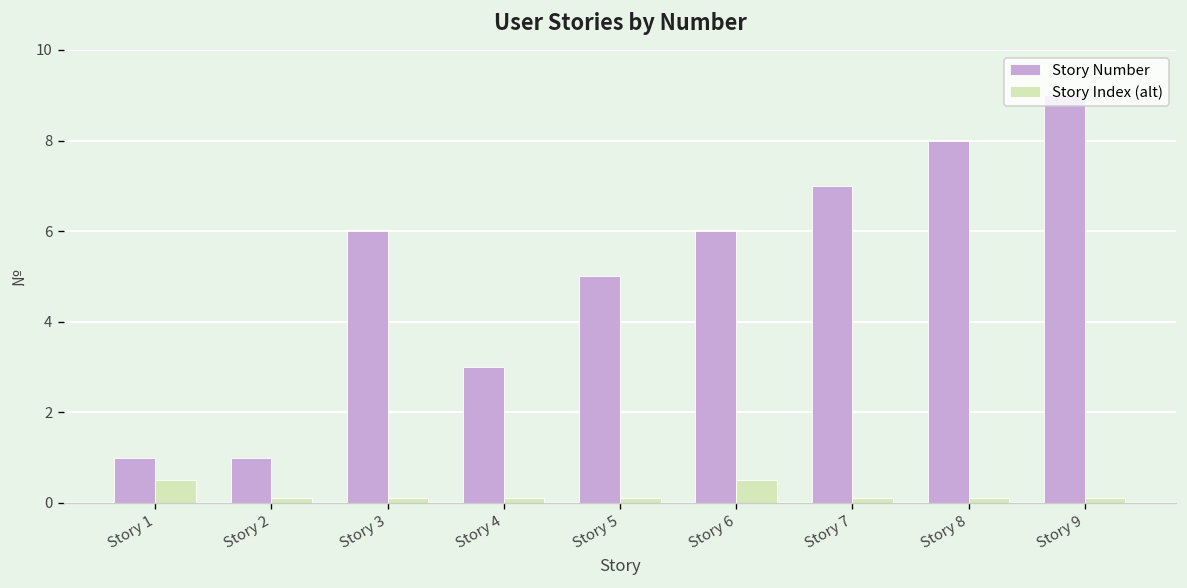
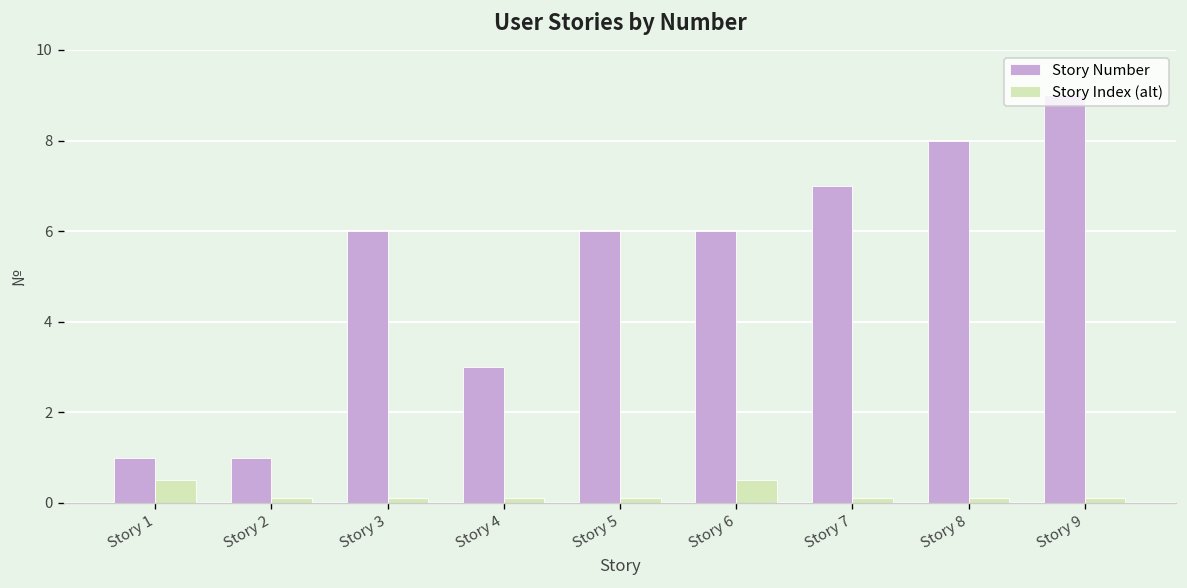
Story Number, Story 5: 5 -> 6
